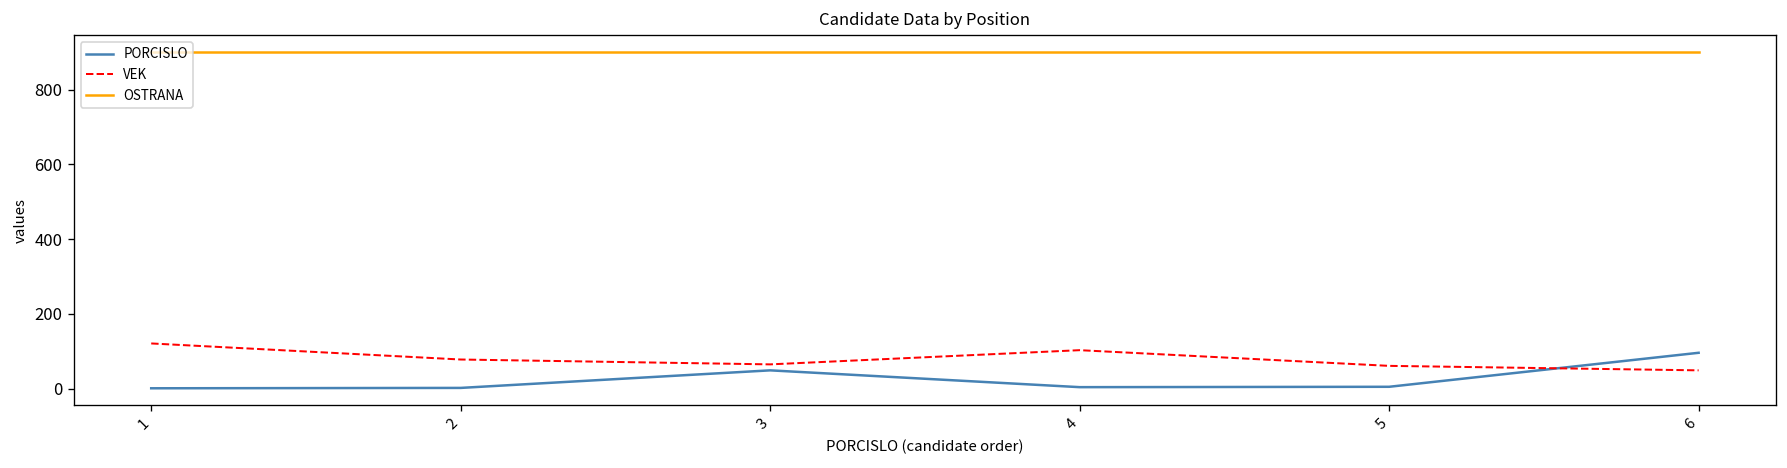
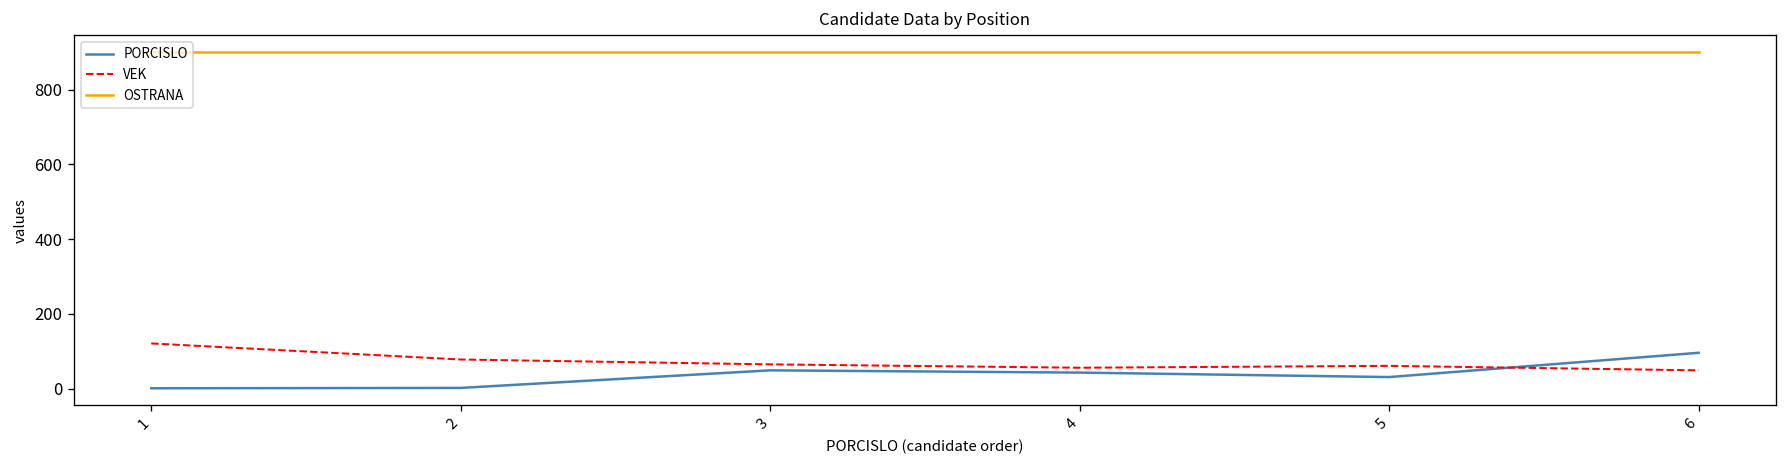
PORCISLO, 4: 0 -> 40
VEK, 4: 100 -> 60
PORCISLO, 5: 10 -> 30
